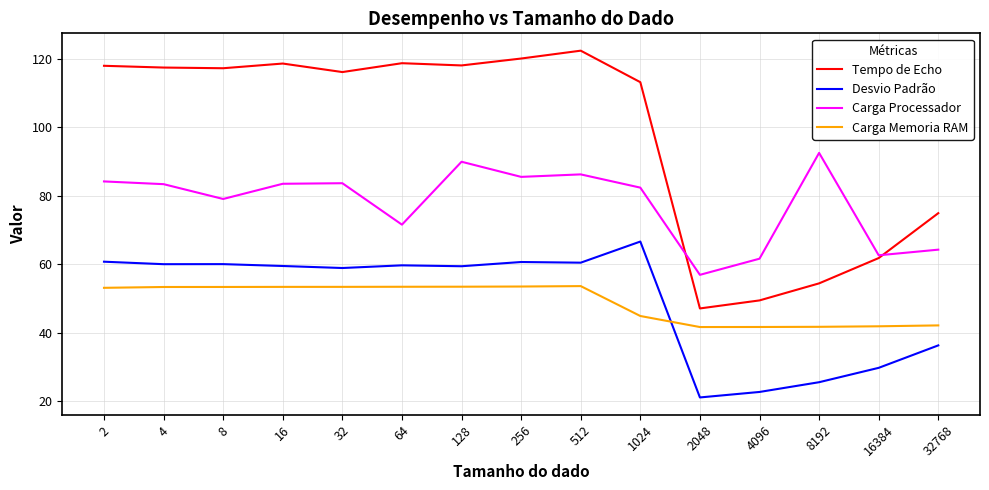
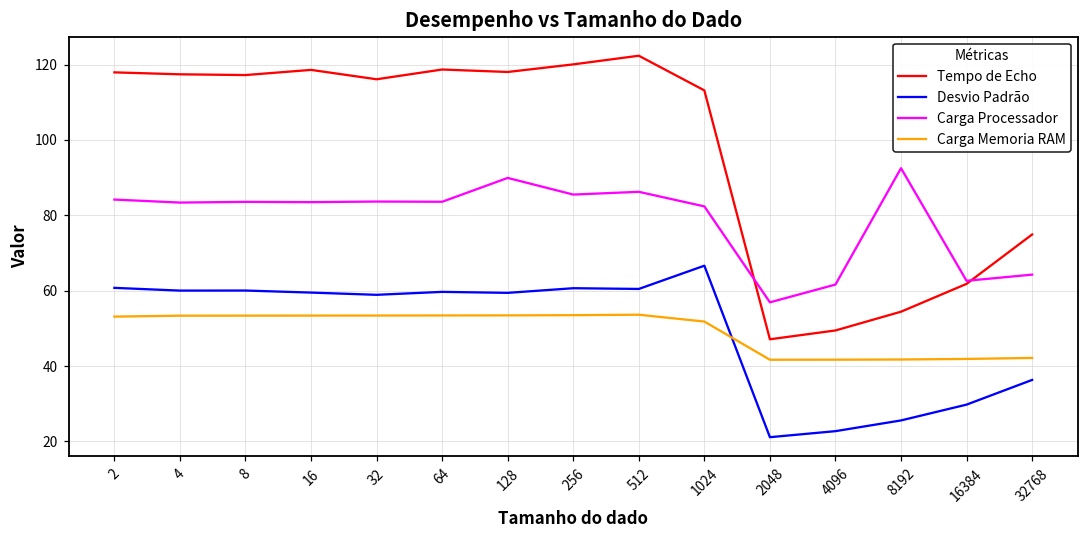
Carga Processador, 8: 79 -> 84
Carga Processador, 64: 72 -> 84
Carga Memoria RAM, 1024: 45 -> 52
